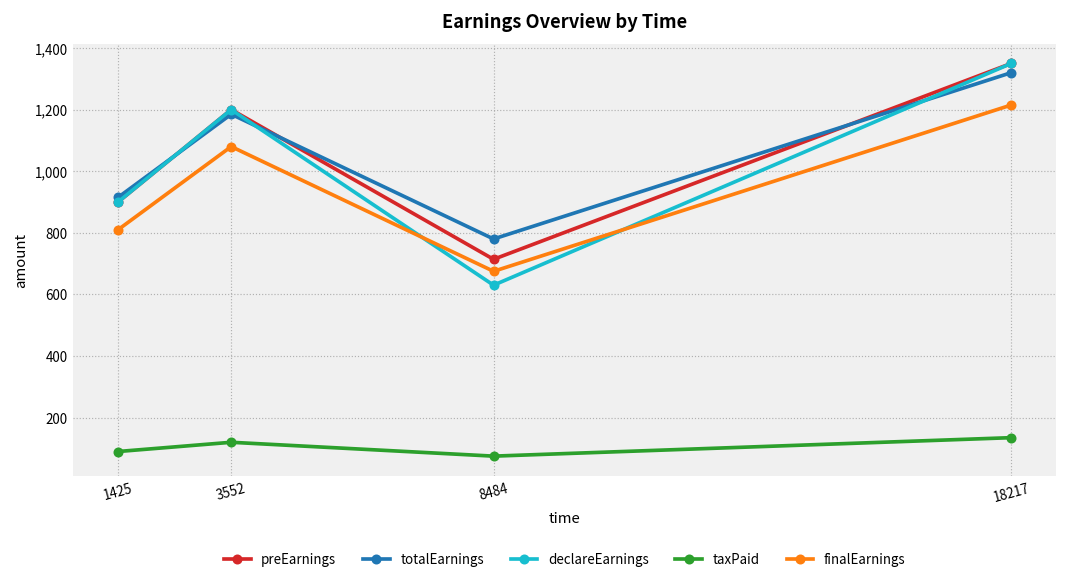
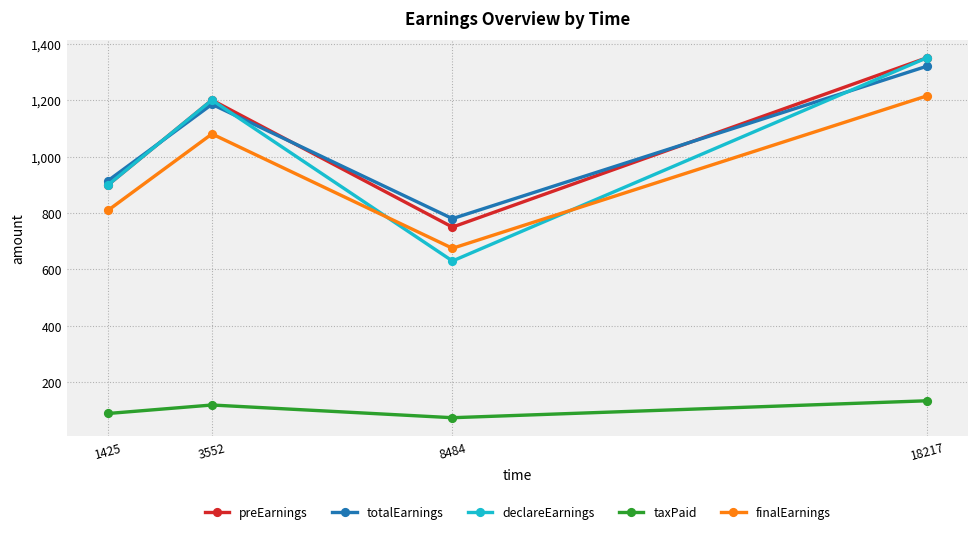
preEarnings, 8484: 710 -> 750
